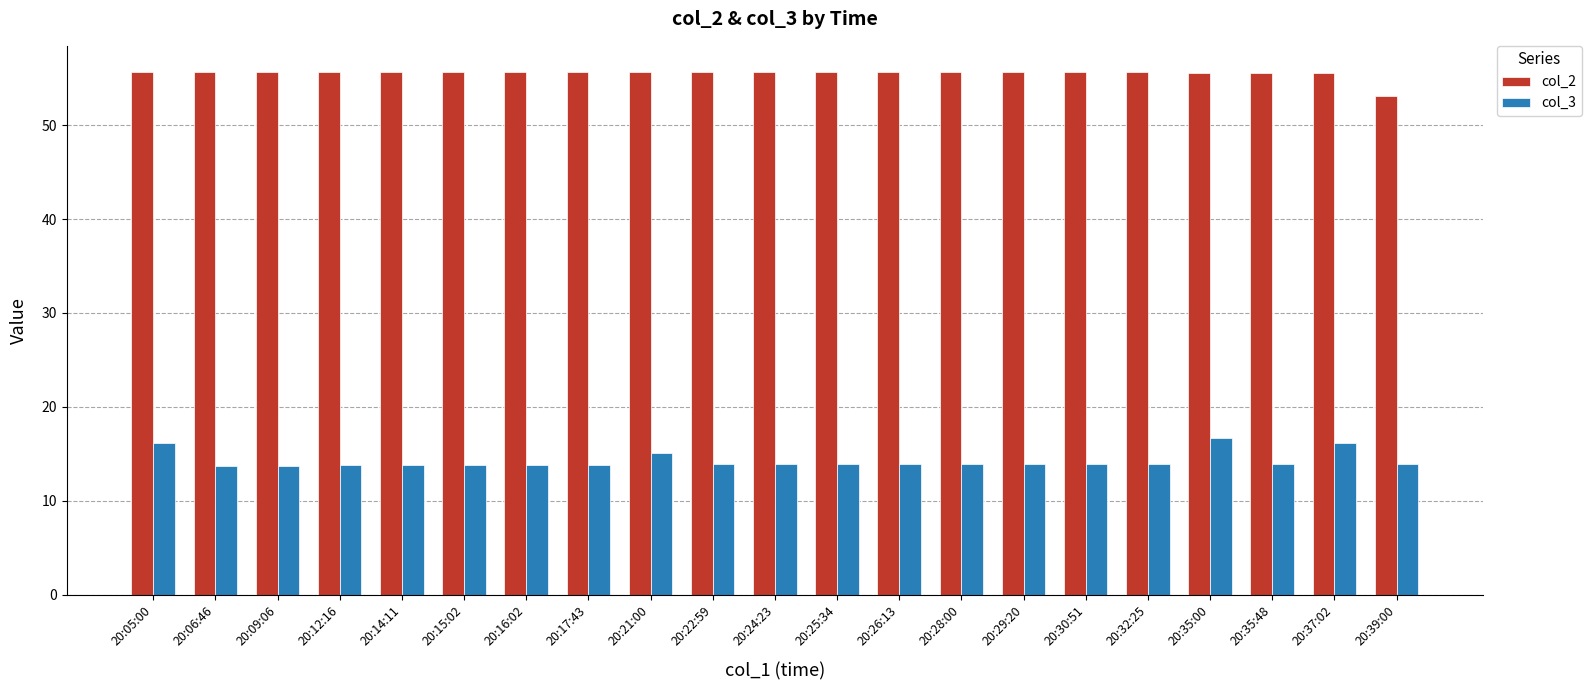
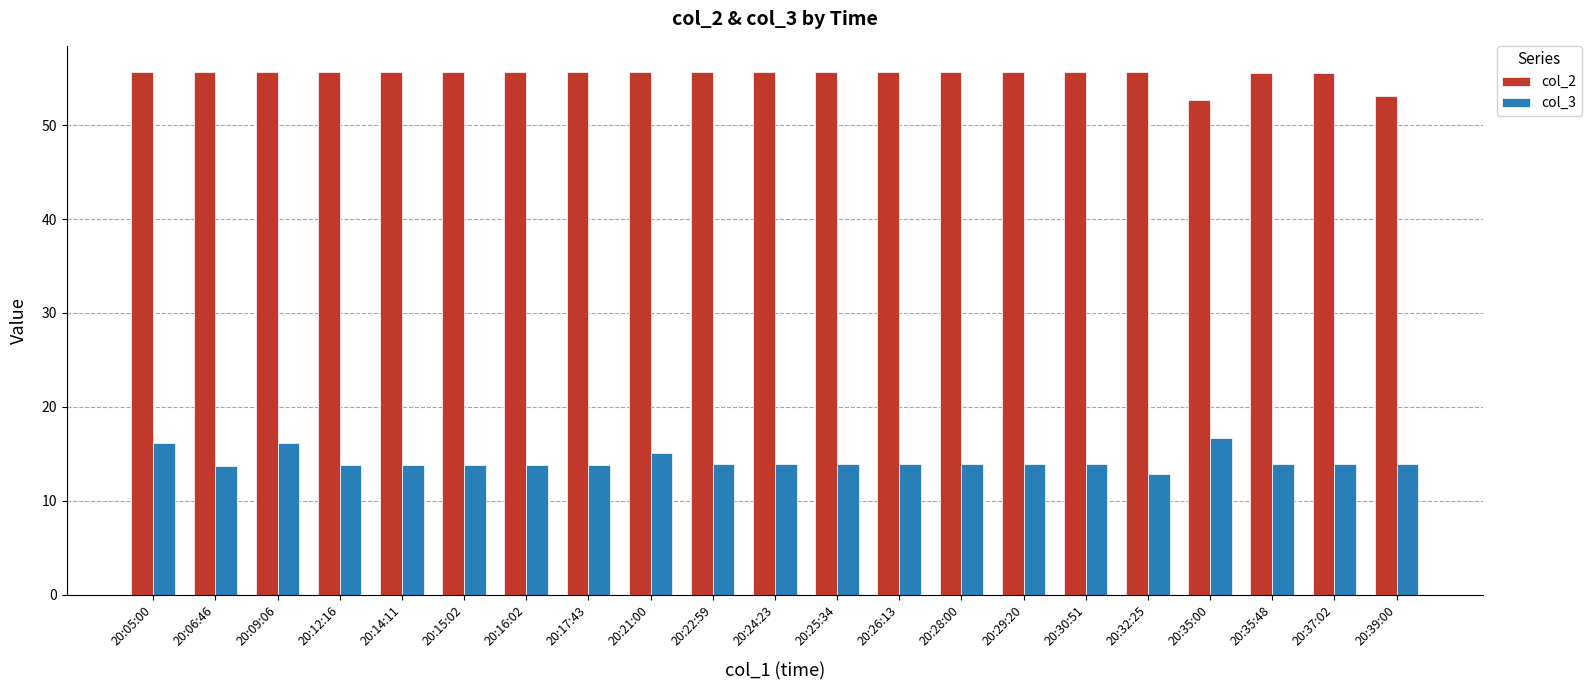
col_3, 20:09:06: 14 -> 16
col_3, 20:32:25: 14 -> 13
col_2, 20:35:00: 56 -> 53
col_3, 20:37:02: 16 -> 14
